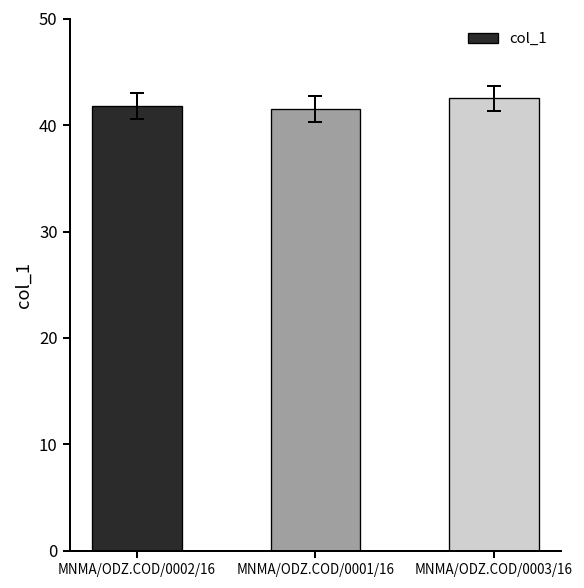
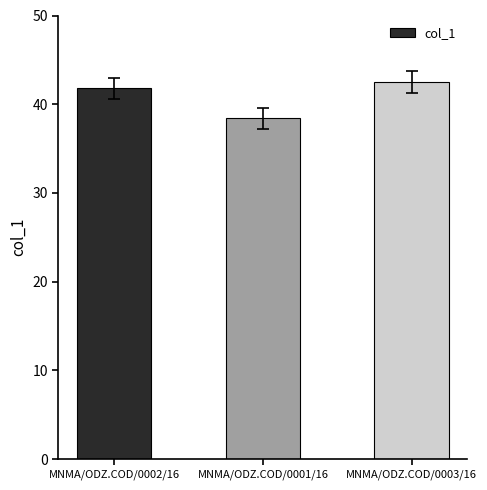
col_1, MNMA/ODZ.COD/0001/16: 42 -> 38
